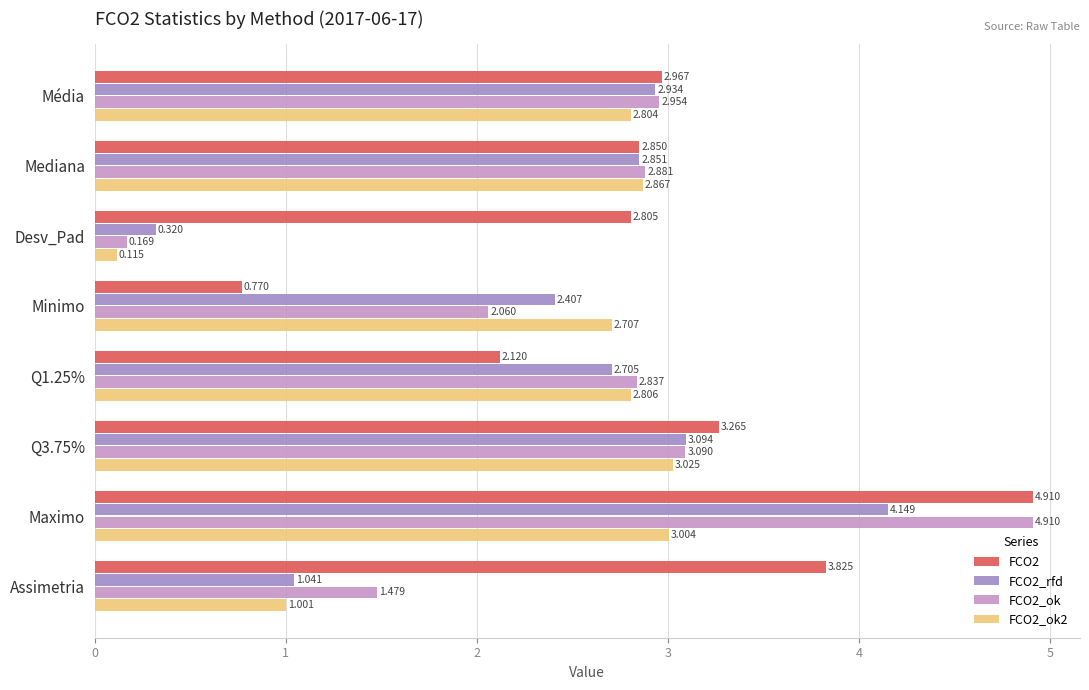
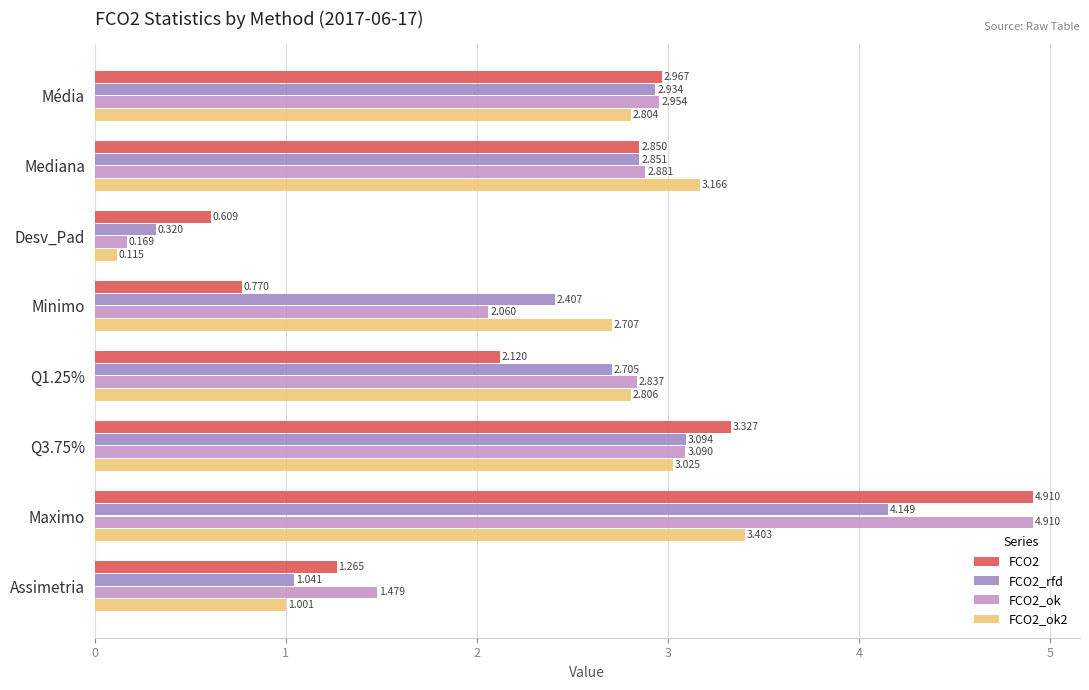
FCO2_ok2, Mediana: 2.867 -> 3.166
FCO2, Desv_Pad: 2.805 -> 0.609
FCO2, Q3.75%: 3.265 -> 3.327
FCO2_ok2, Maximo: 3.004 -> 3.403
FCO2, Assimetria: 3.825 -> 1.265
